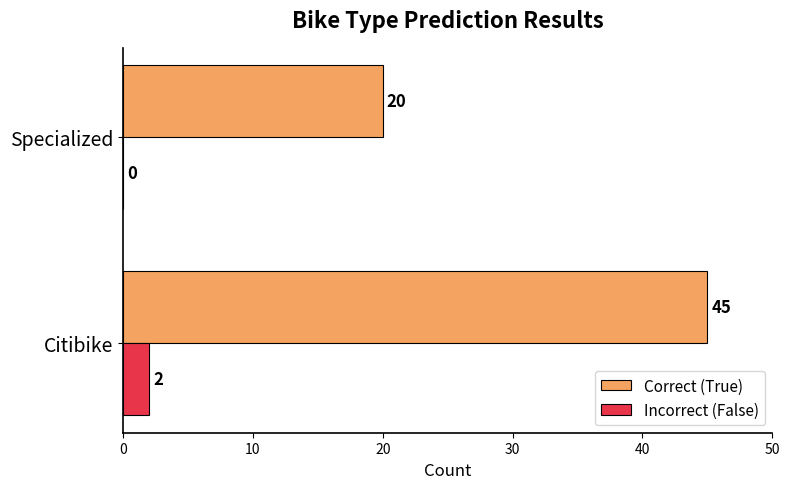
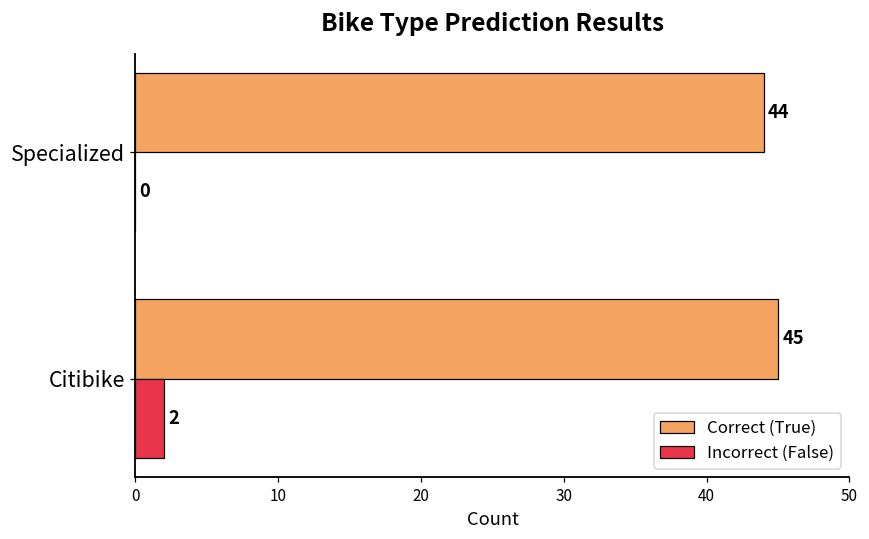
Correct (True), Specialized: 20 -> 44
